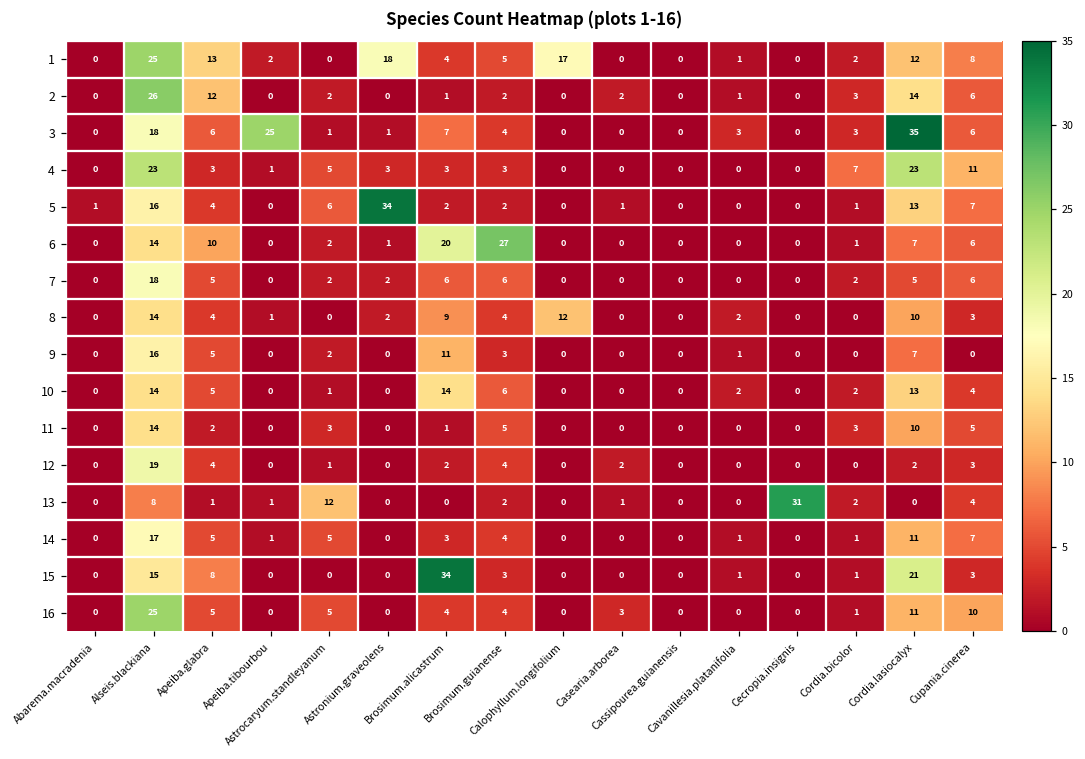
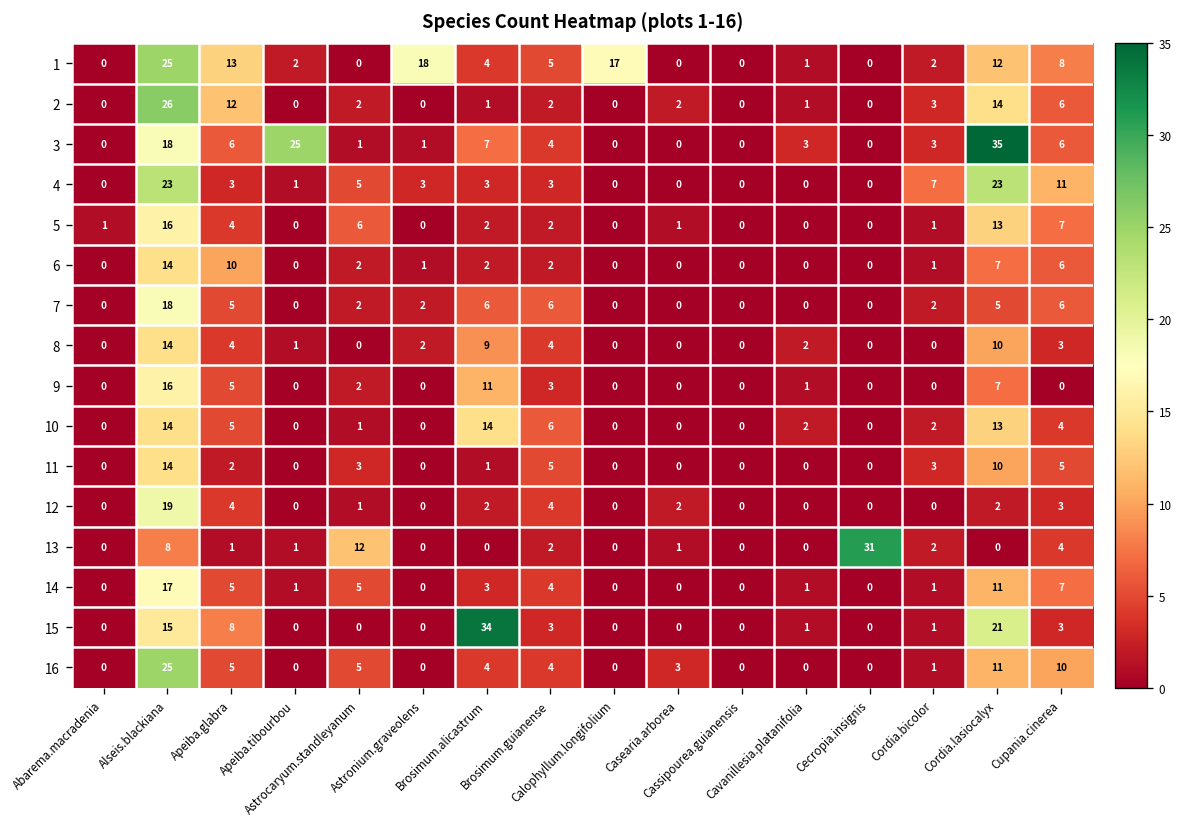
5, Astronium.graveolens: 34 -> 0
6, Brosimum.alicastrum: 20 -> 2
6, Brosimum.guianense: 27 -> 2
8, Calophyllum.longifolium: 12 -> 0
